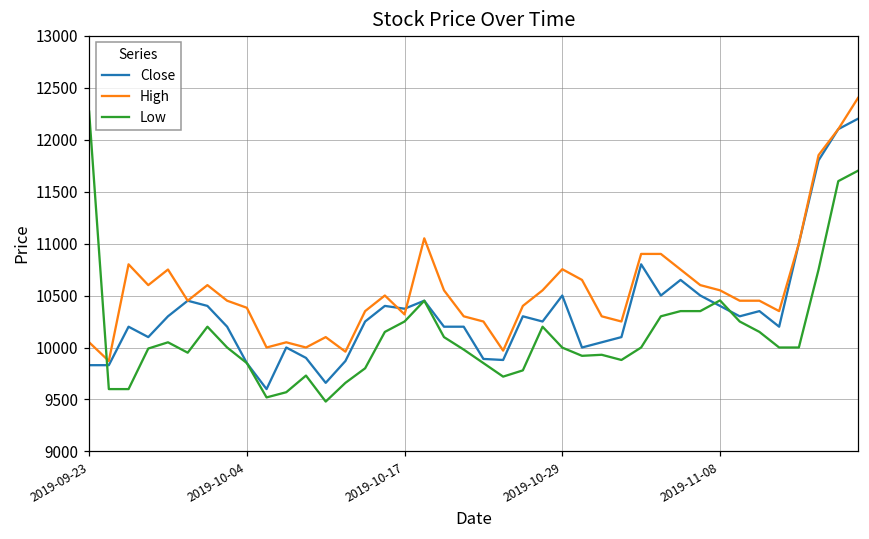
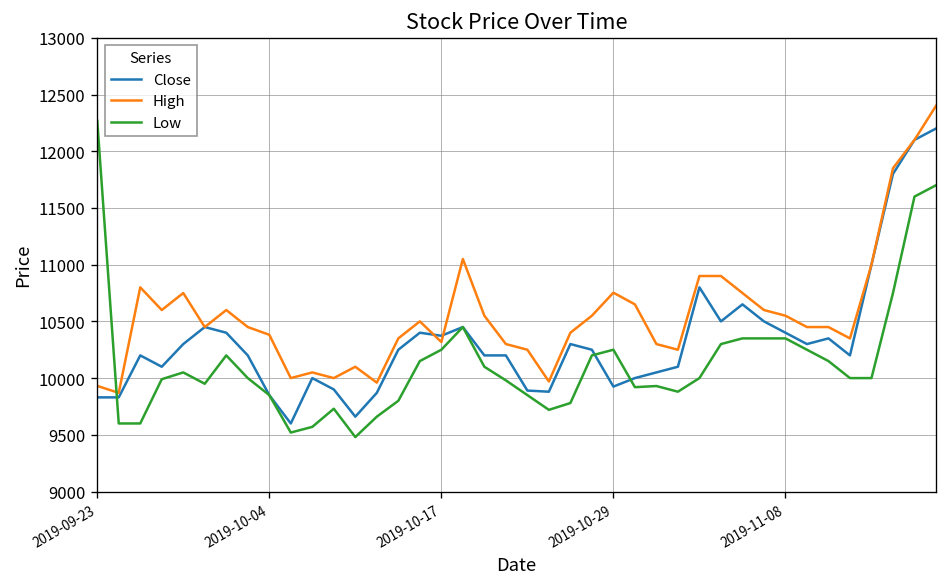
High, 2019-09-23: 10100 -> 9900
Close, 2019-10-29: 10500 -> 9900
Low, 2019-10-29: 10000 -> 10300
Low, 2019-11-08: 10500 -> 10400
